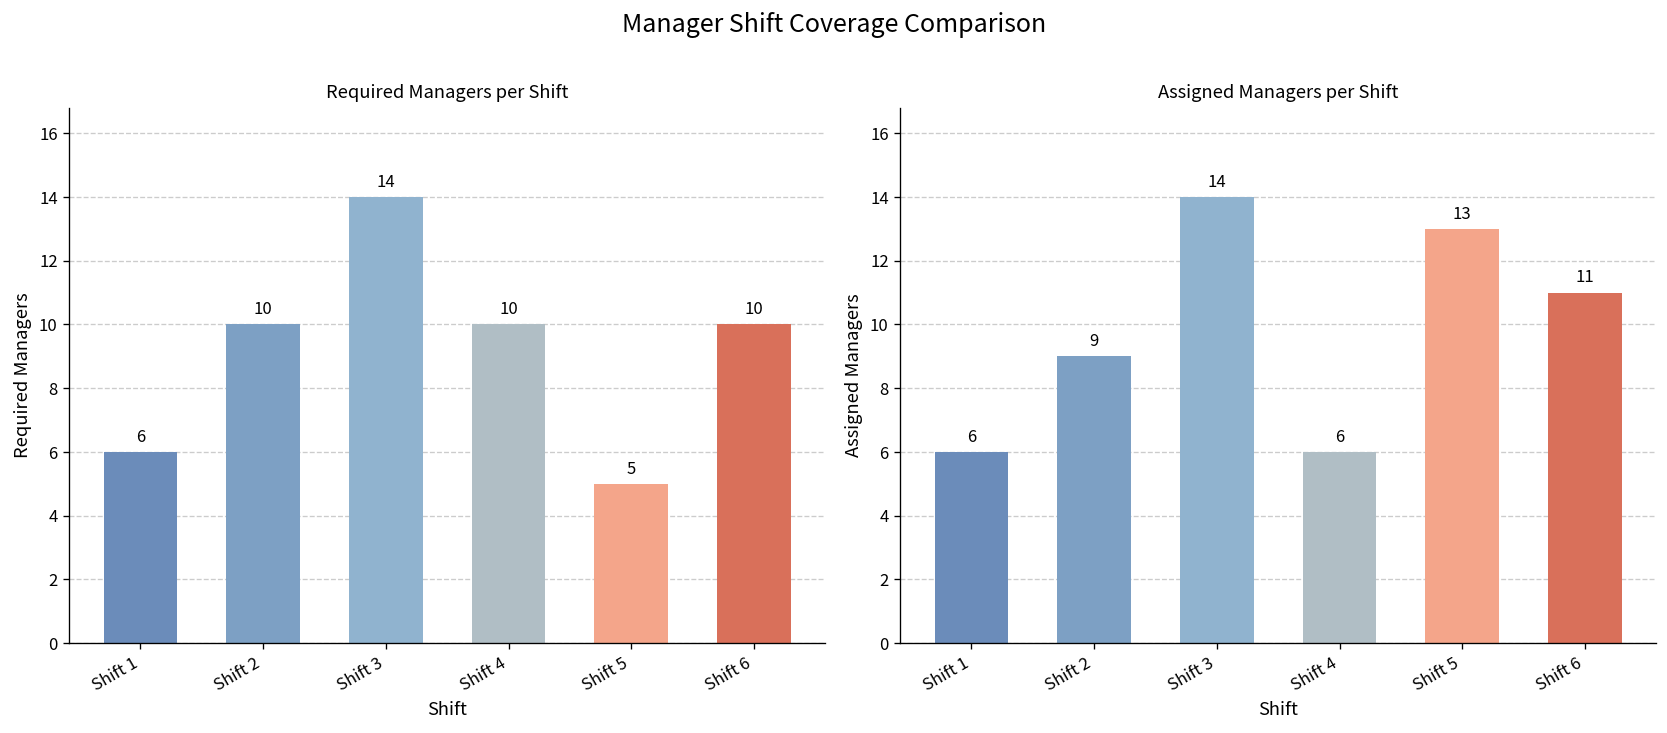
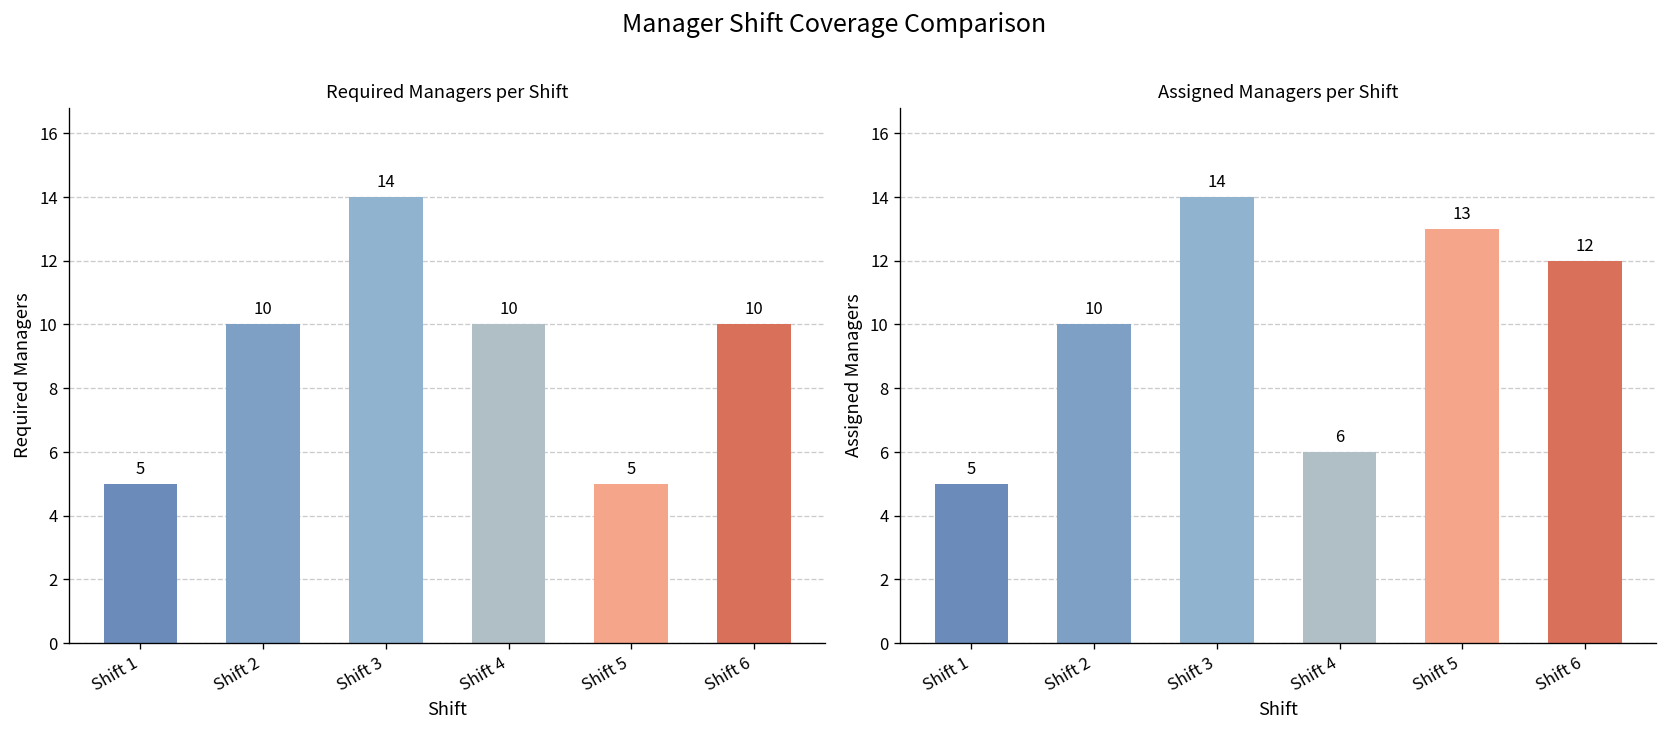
Required Managers per Shift, Shift 1: 6 -> 5
Assigned Managers per Shift, Shift 1: 6 -> 5
Assigned Managers per Shift, Shift 2: 9 -> 10
Assigned Managers per Shift, Shift 6: 11 -> 12
